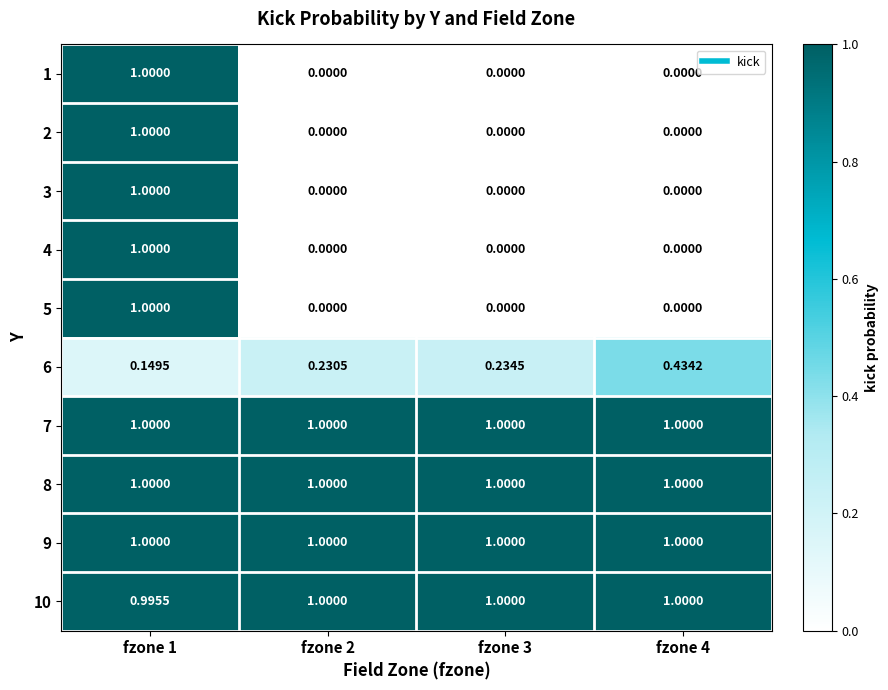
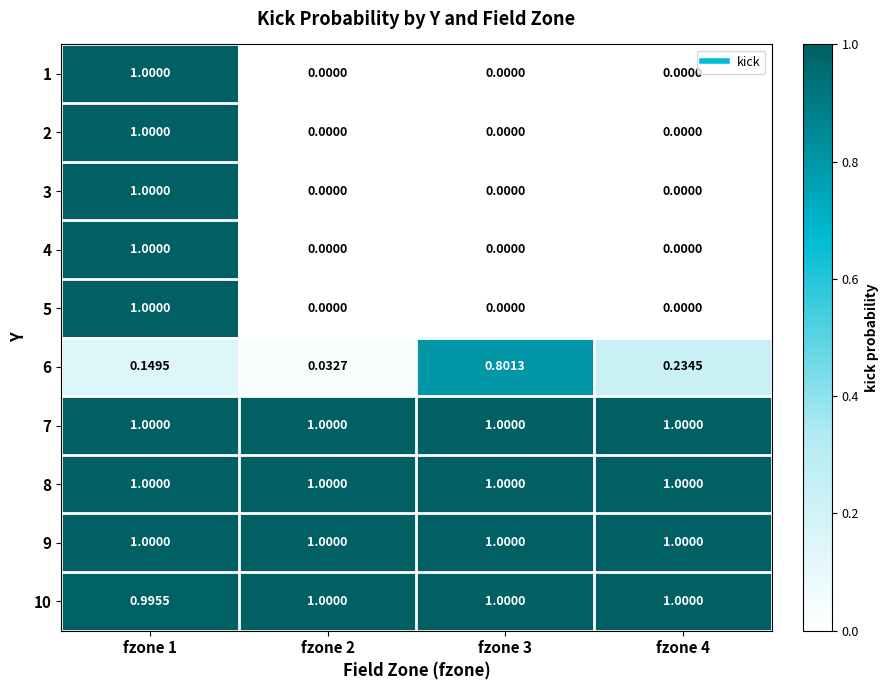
6, fzone 2: 0.2305 -> 0.0327
6, fzone 3: 0.2345 -> 0.8013
6, fzone 4: 0.4342 -> 0.2345
